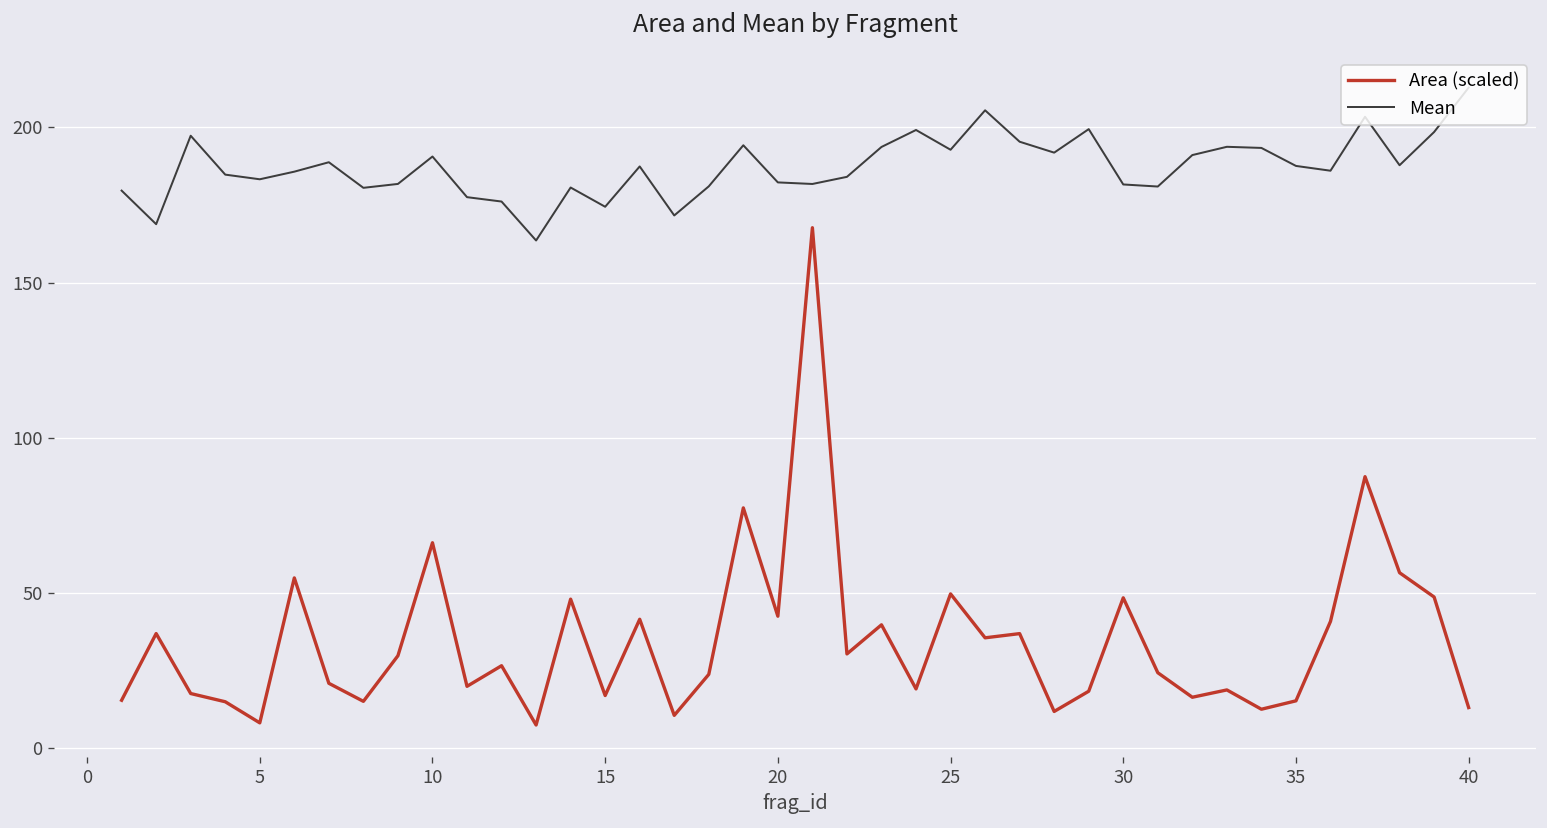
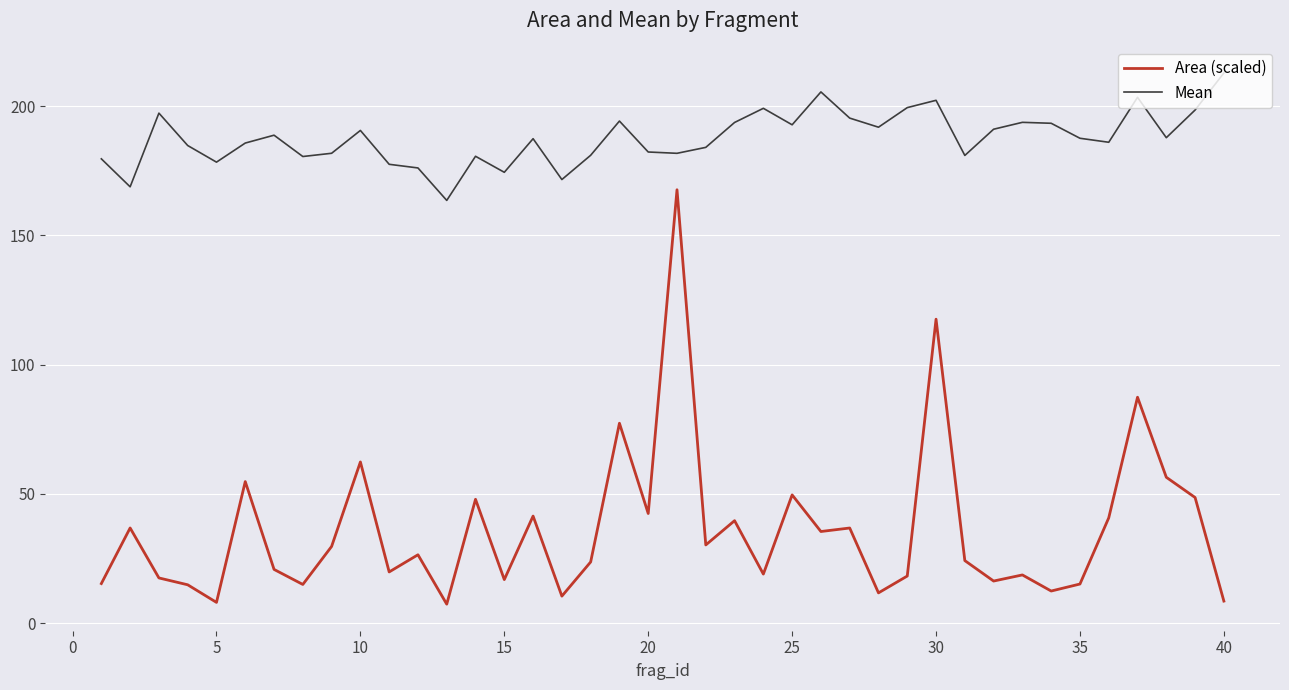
Mean, 5: 183 -> 178
Area (scaled), 10: 66 -> 62
Area (scaled), 30: 48 -> 118
Mean, 30: 182 -> 202
Area (scaled), 40: 13 -> 9
